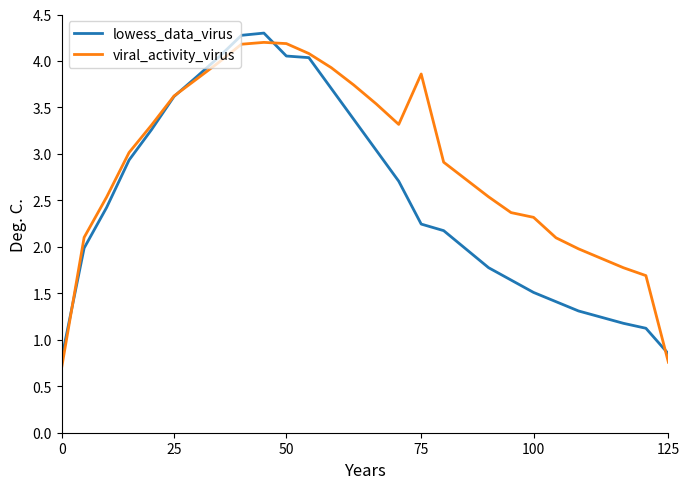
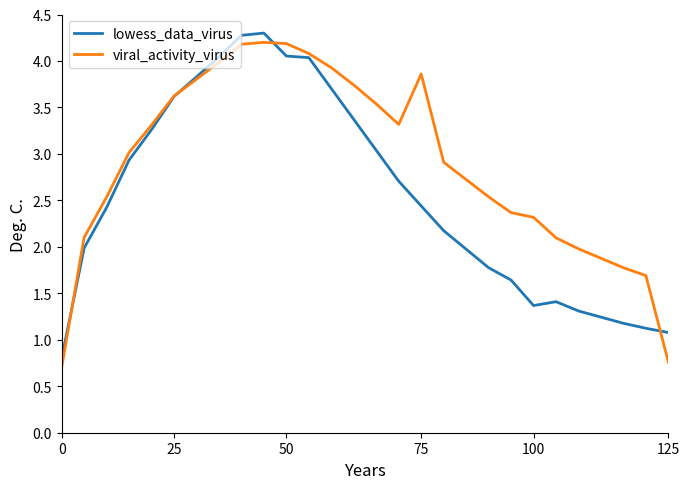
lowess_data_virus, 75: 2.2 -> 2.4
lowess_data_virus, 100: 1.5 -> 1.4
lowess_data_virus, 125: 0.8 -> 1.1
